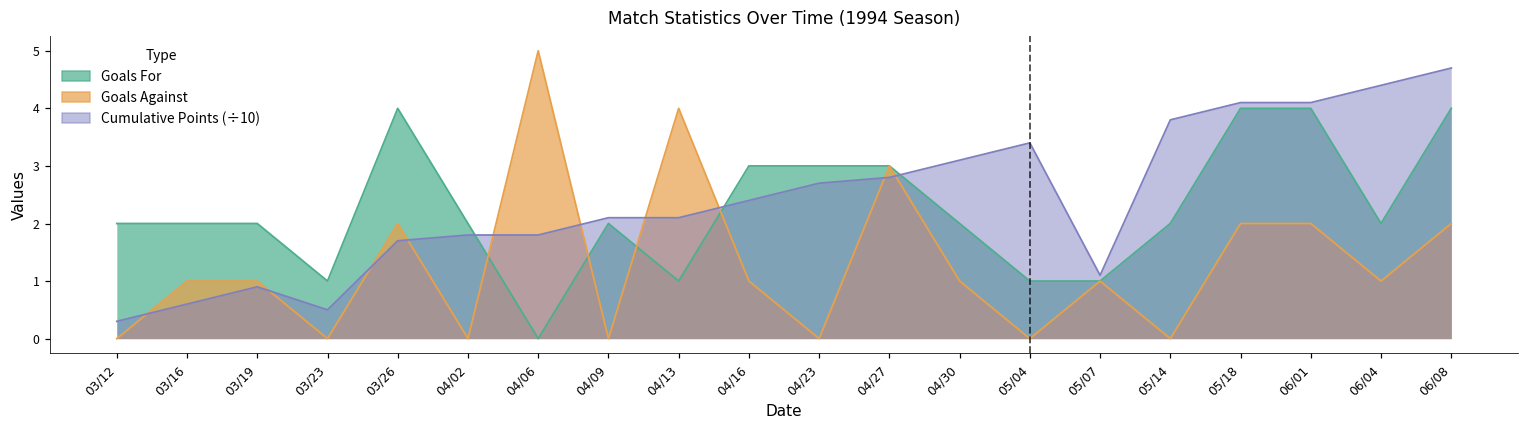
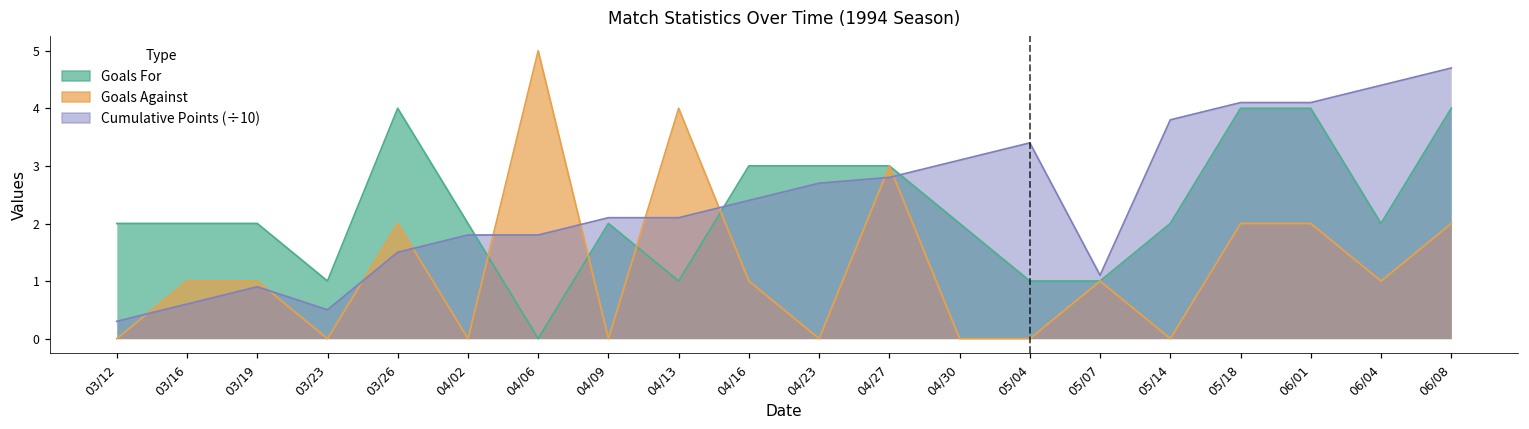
Cumulative Points (÷10), 03/26: 1.7 -> 1.5
Goals Against, 04/30: 1 -> 0
